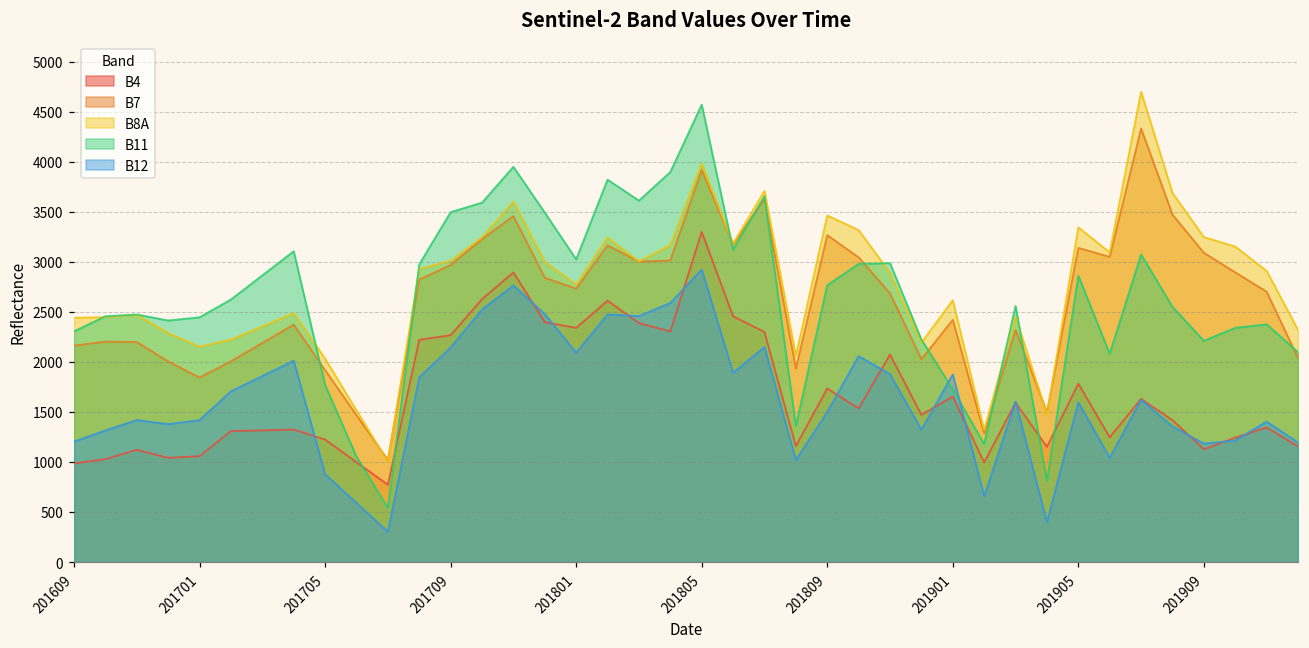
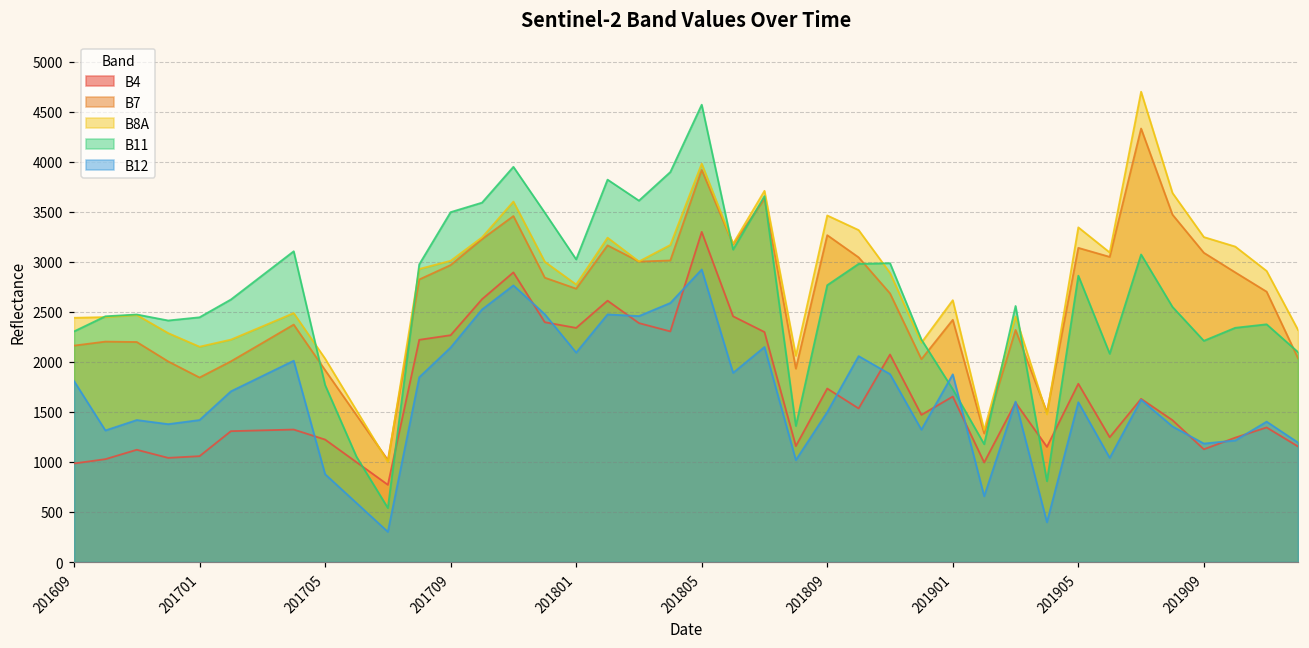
B12, 201609: 1200 -> 1800
